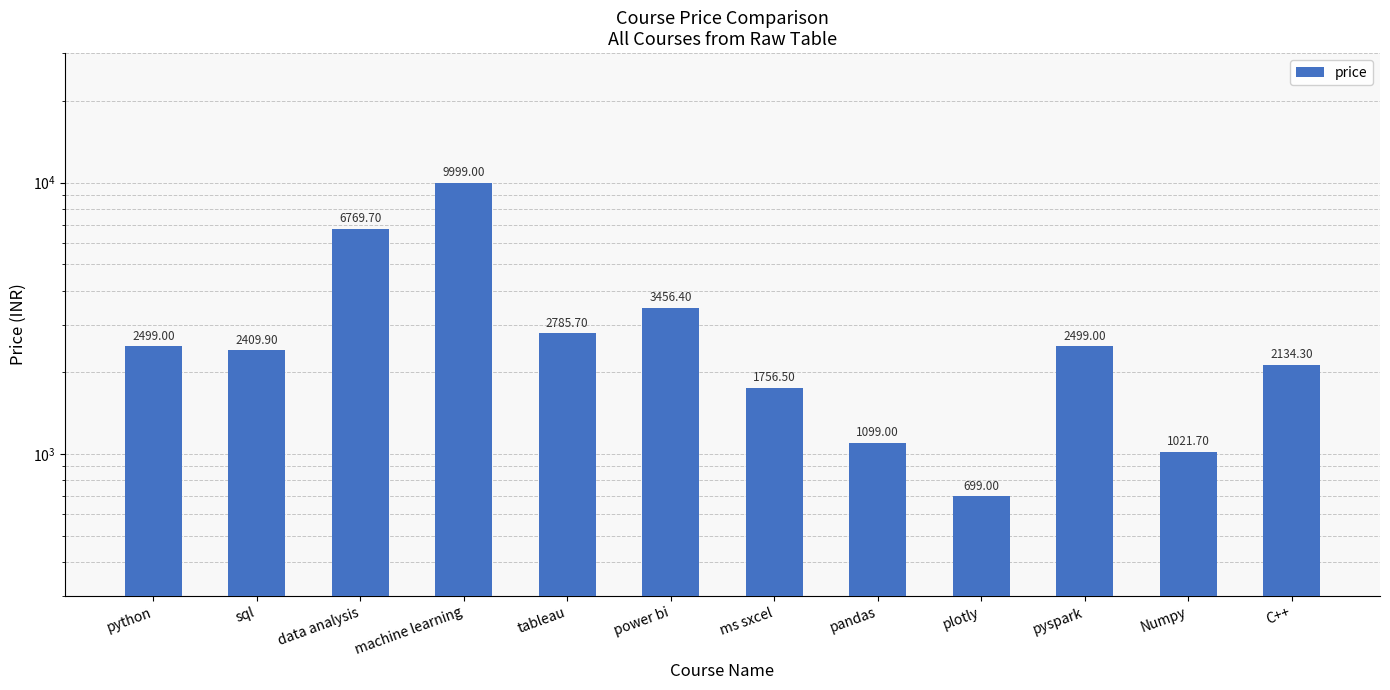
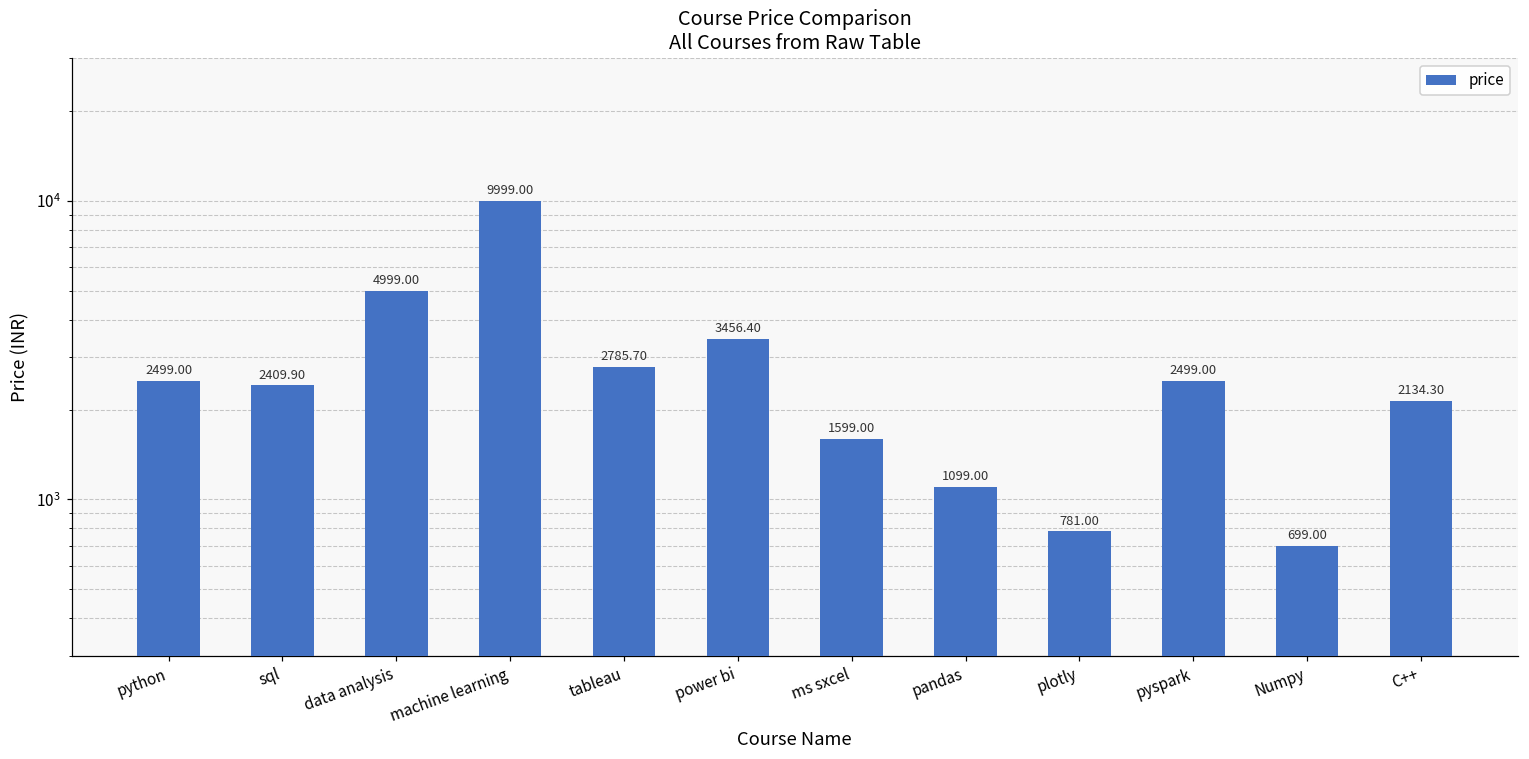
data analysis: 6769.70 -> 4999.00
ms sxcel: 1756.50 -> 1599.00
plotly: 699.00 -> 781.00
Numpy: 1021.70 -> 699.00
